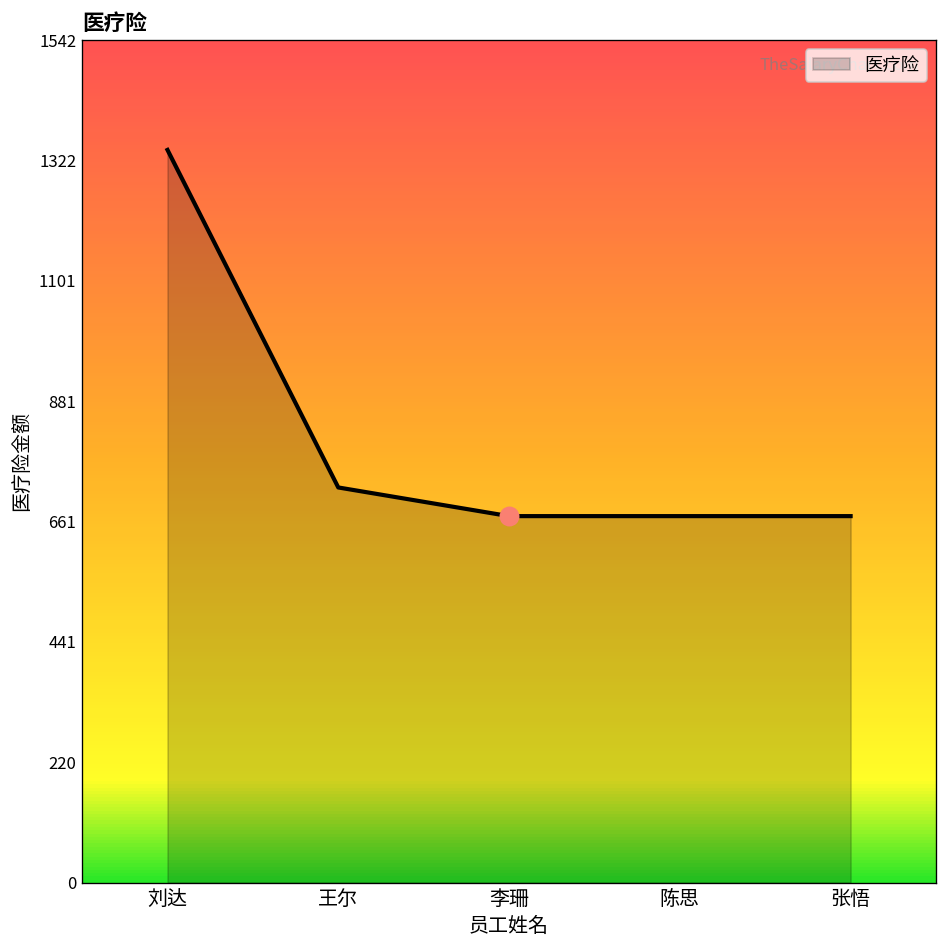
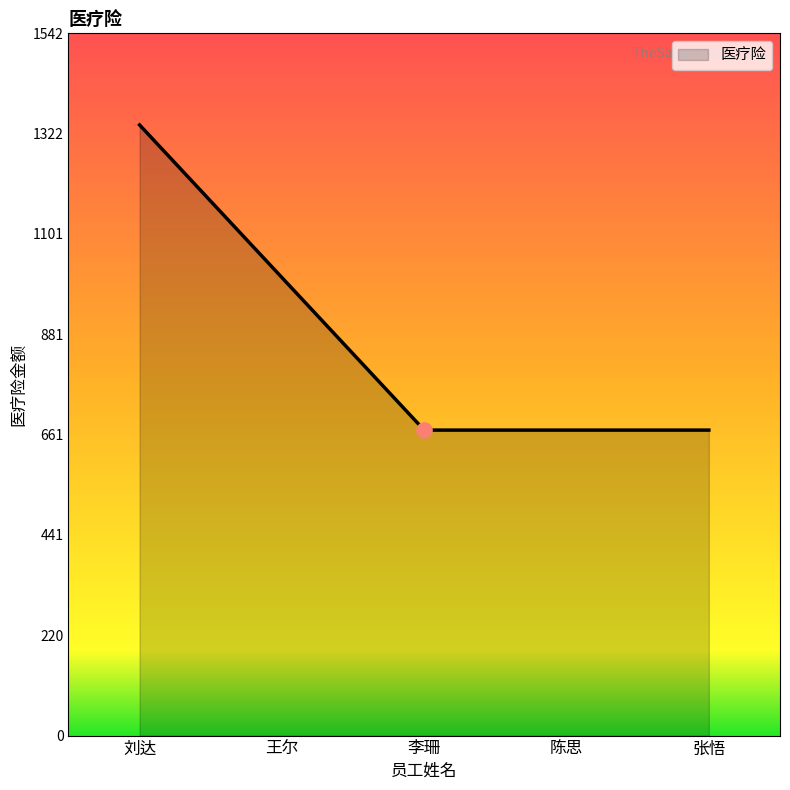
医疗险, 王尔: 720 -> 1010
